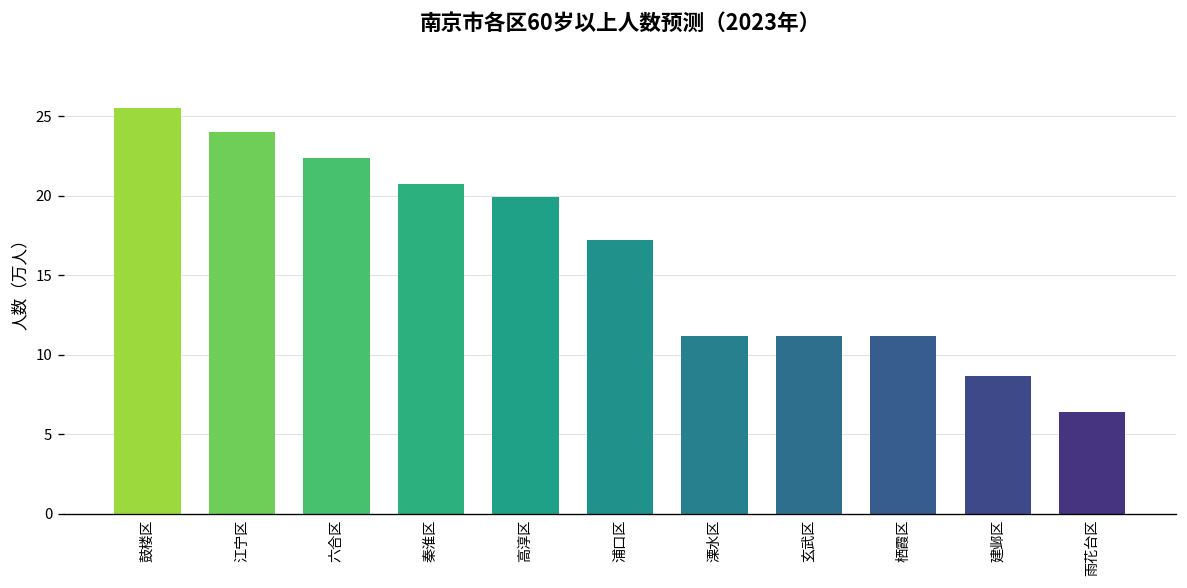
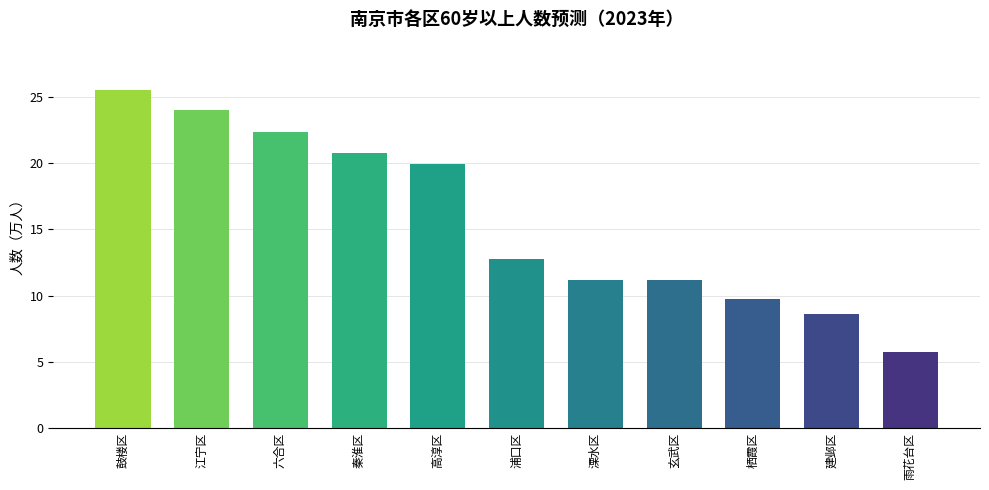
浦口区: 17.2 -> 12.8
栖霞区: 11.2 -> 9.7
雨花台区: 6.4 -> 5.8
